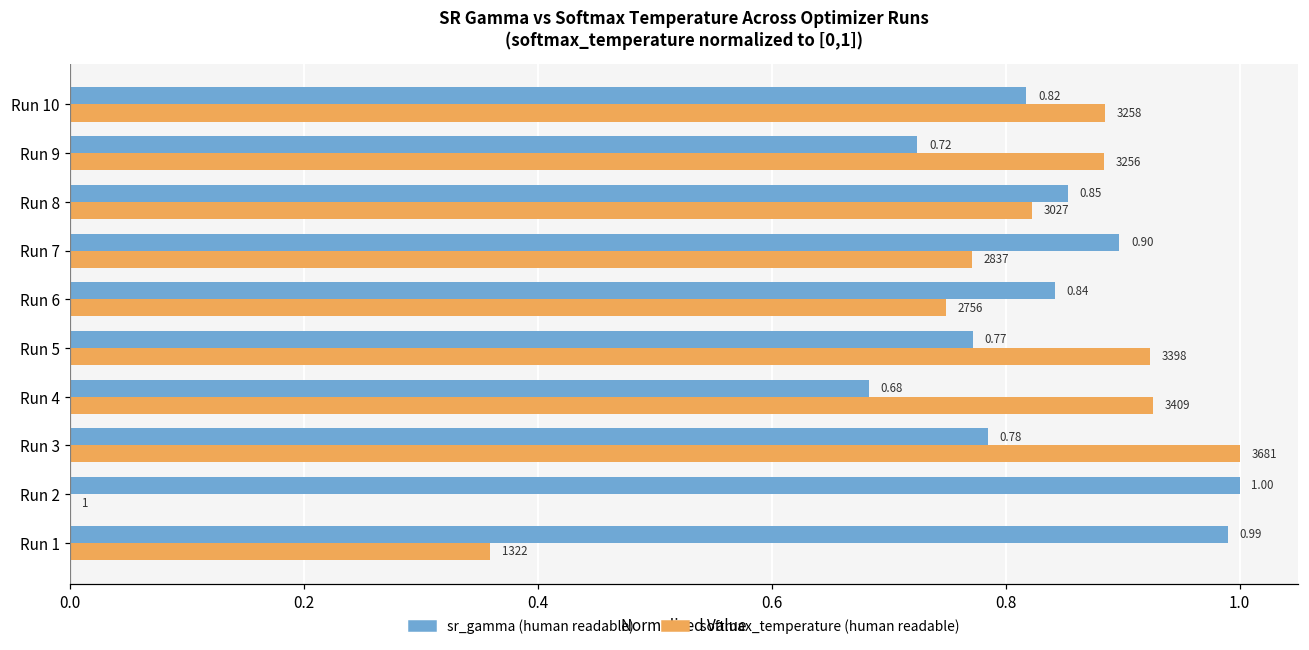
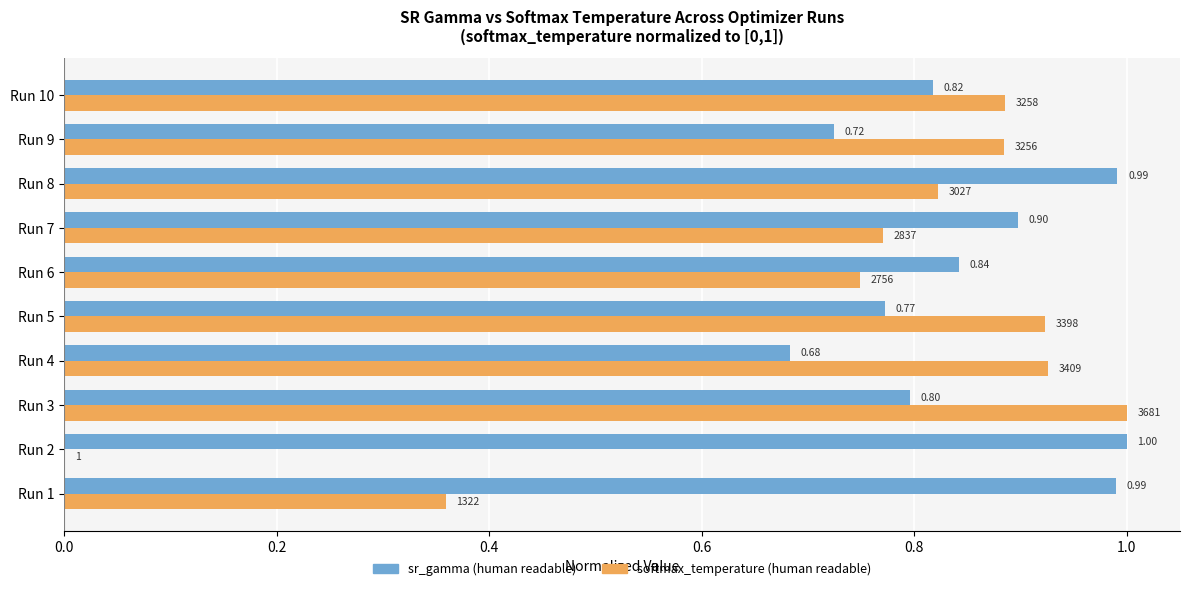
sr_gamma (human readable), Run 8: 0.85 -> 0.99
sr_gamma (human readable), Run 3: 0.78 -> 0.80
